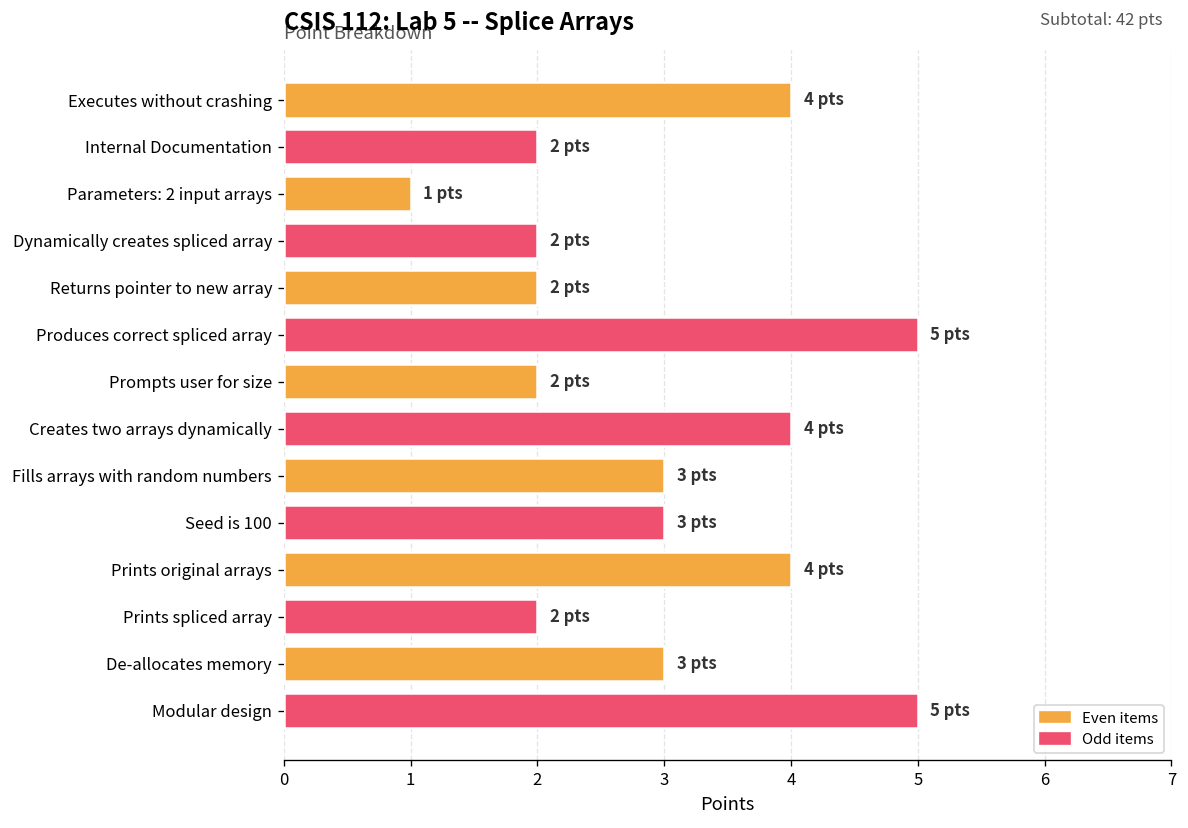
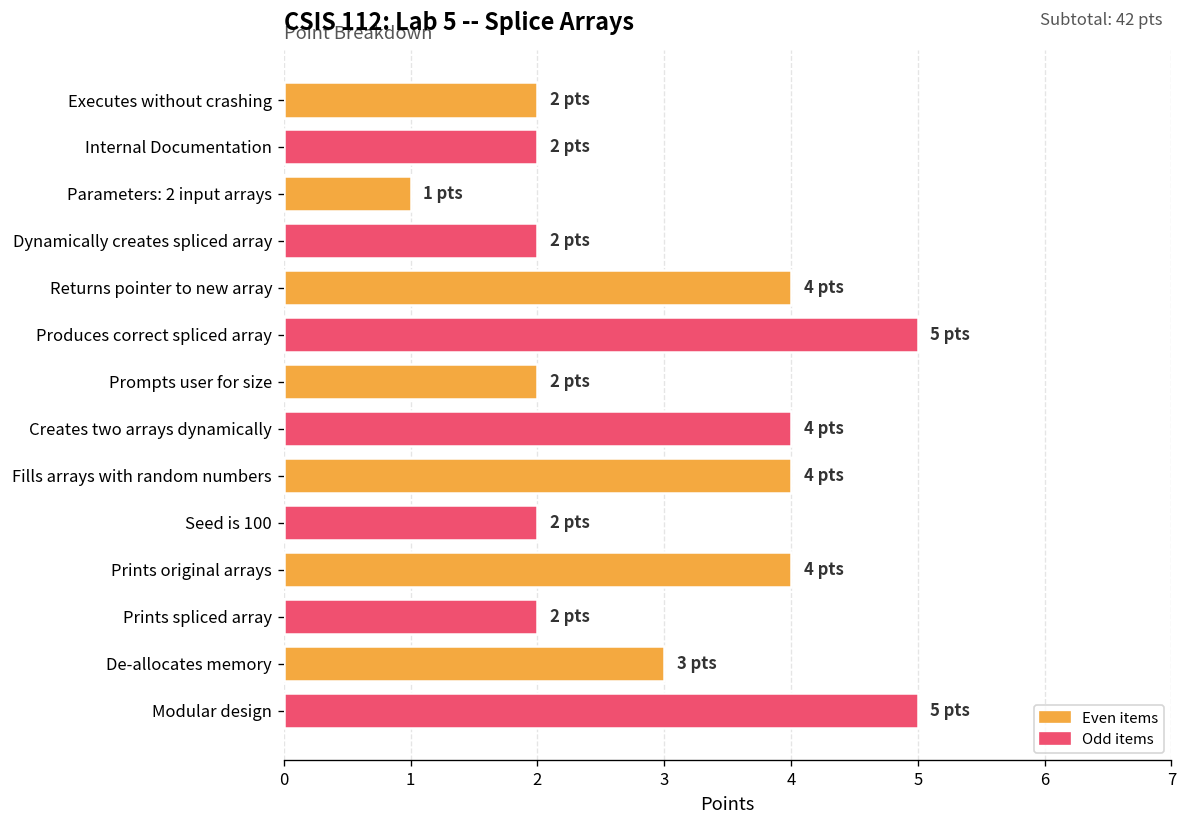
Executes without crashing: 4 -> 2
Returns pointer to new array: 2 -> 4
Fills arrays with random numbers: 3 -> 4
Seed is 100: 3 -> 2
